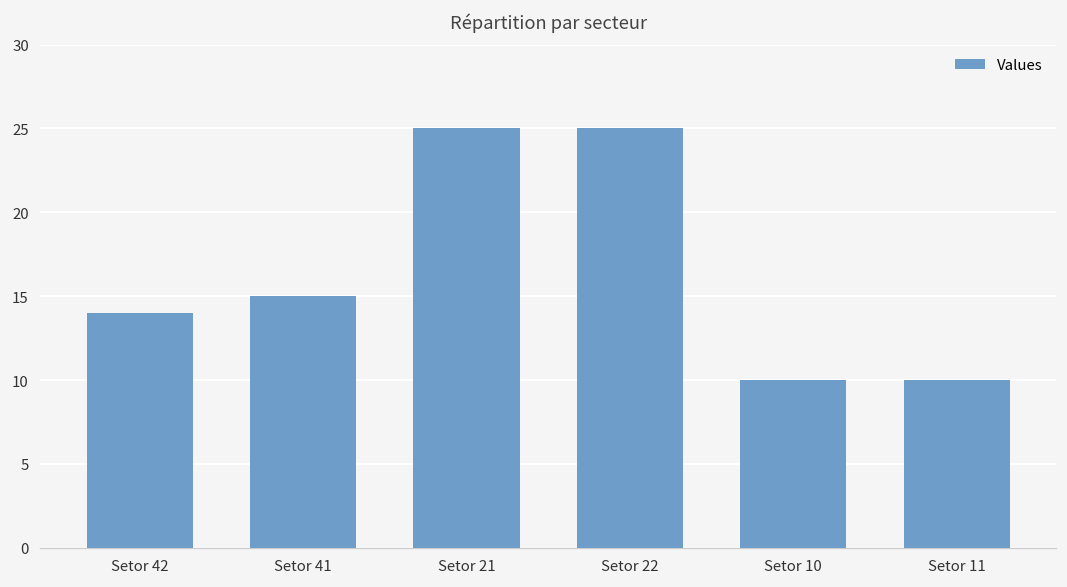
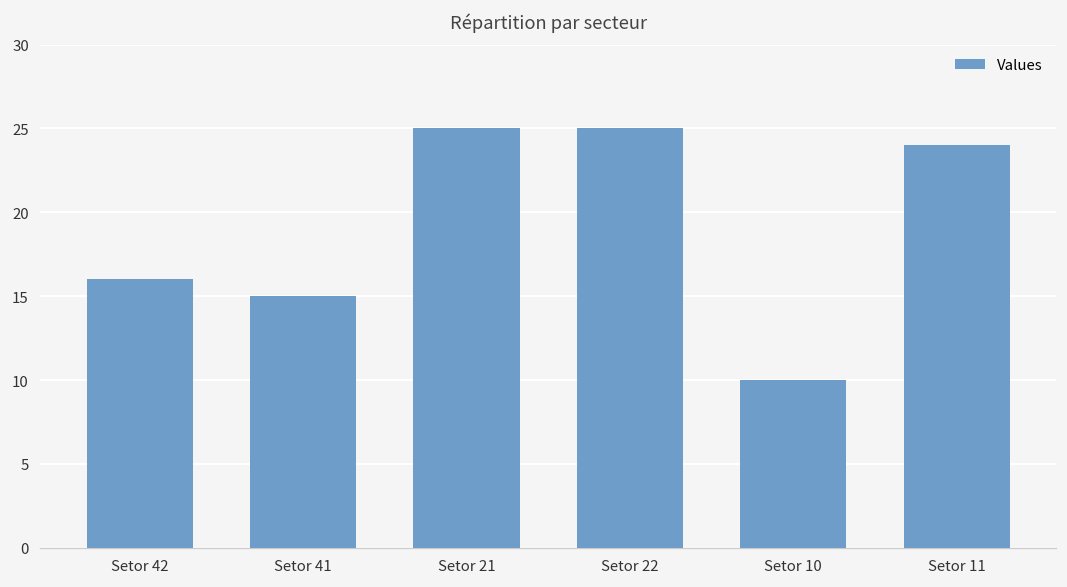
Setor 42: 14 -> 16
Setor 11: 10 -> 24
